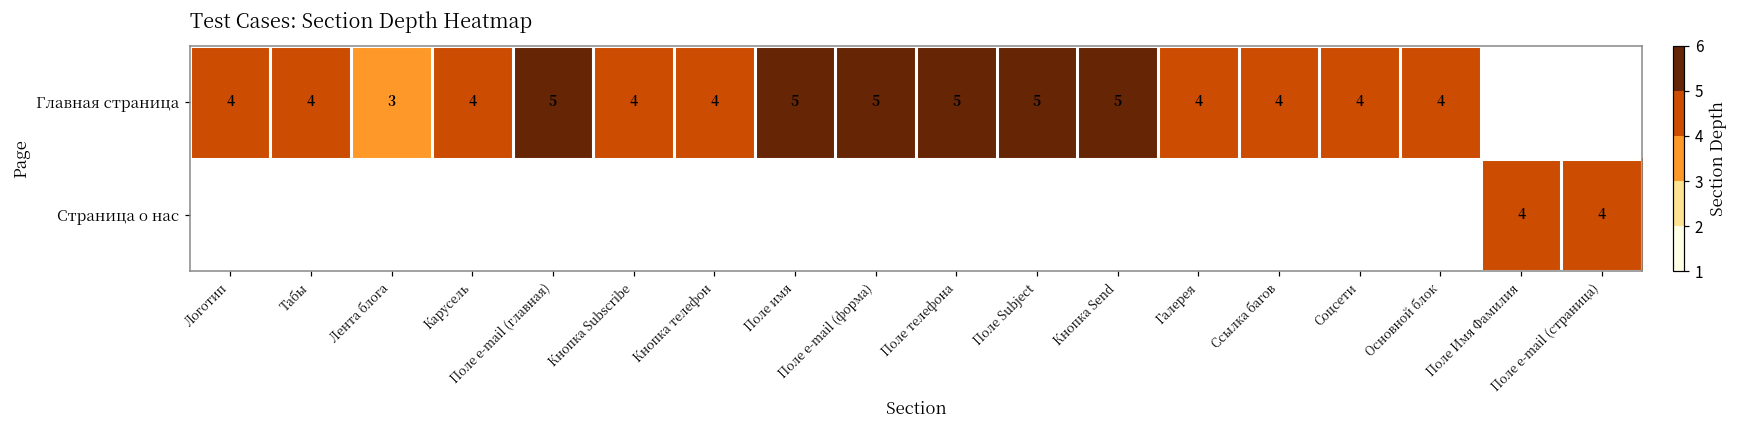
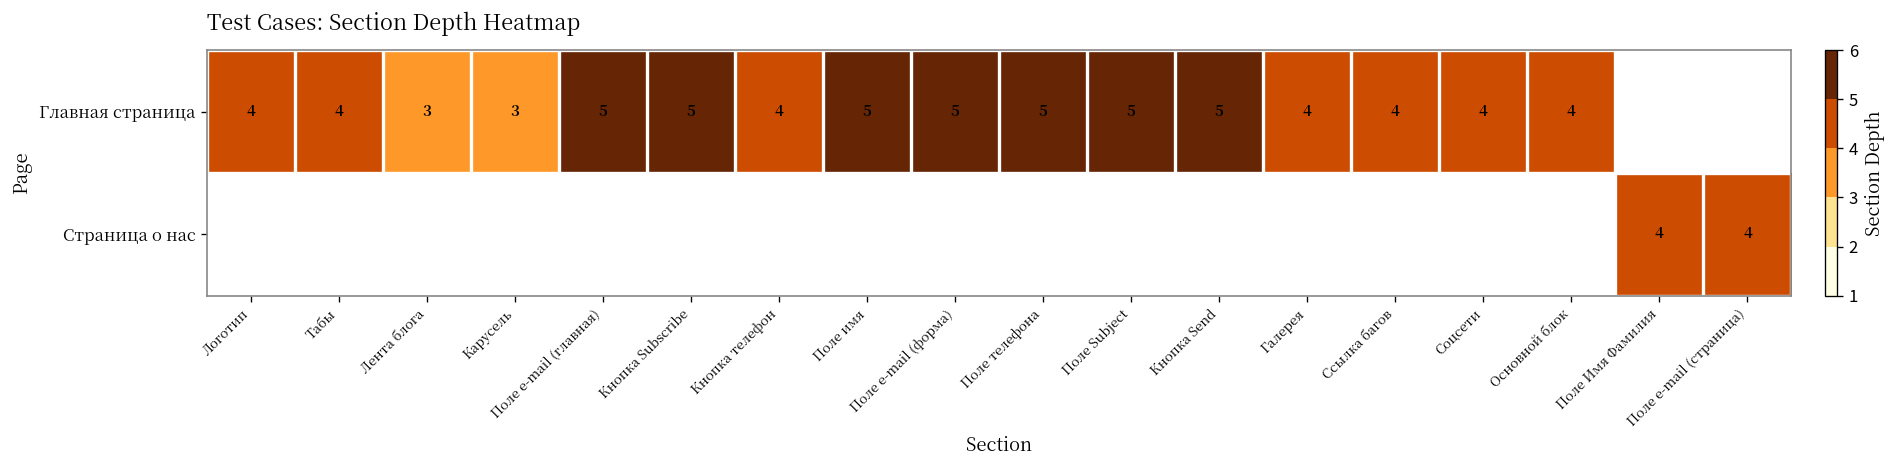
Главная страница, Карусель: 4 -> 3
Главная страница, Кнопка Subscribe: 4 -> 5
